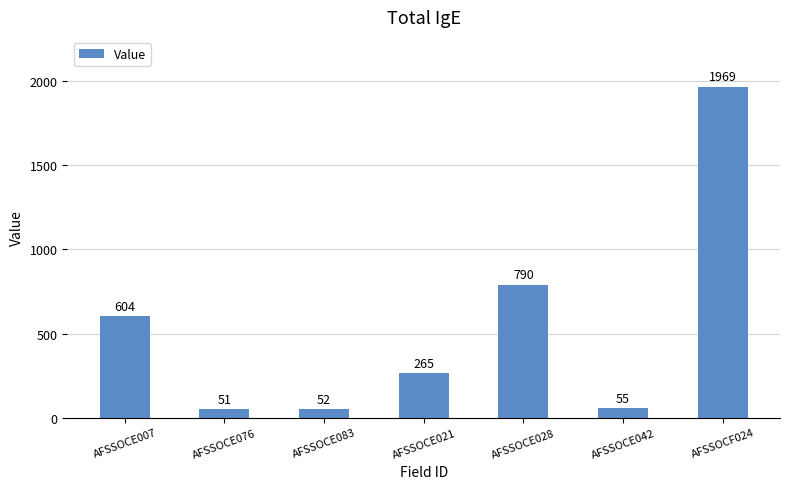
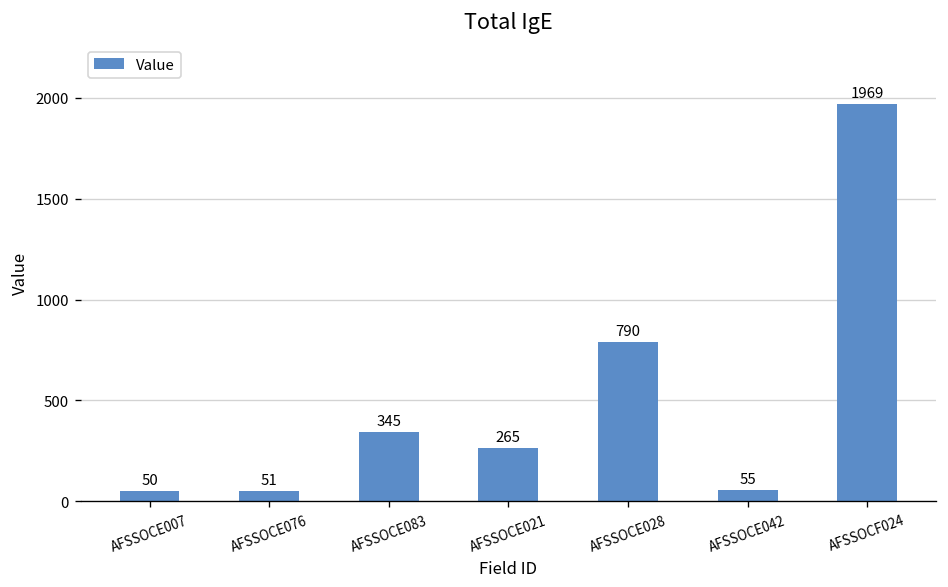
AFSSOCE007: 604 -> 50
AFSSOCE083: 52 -> 345
